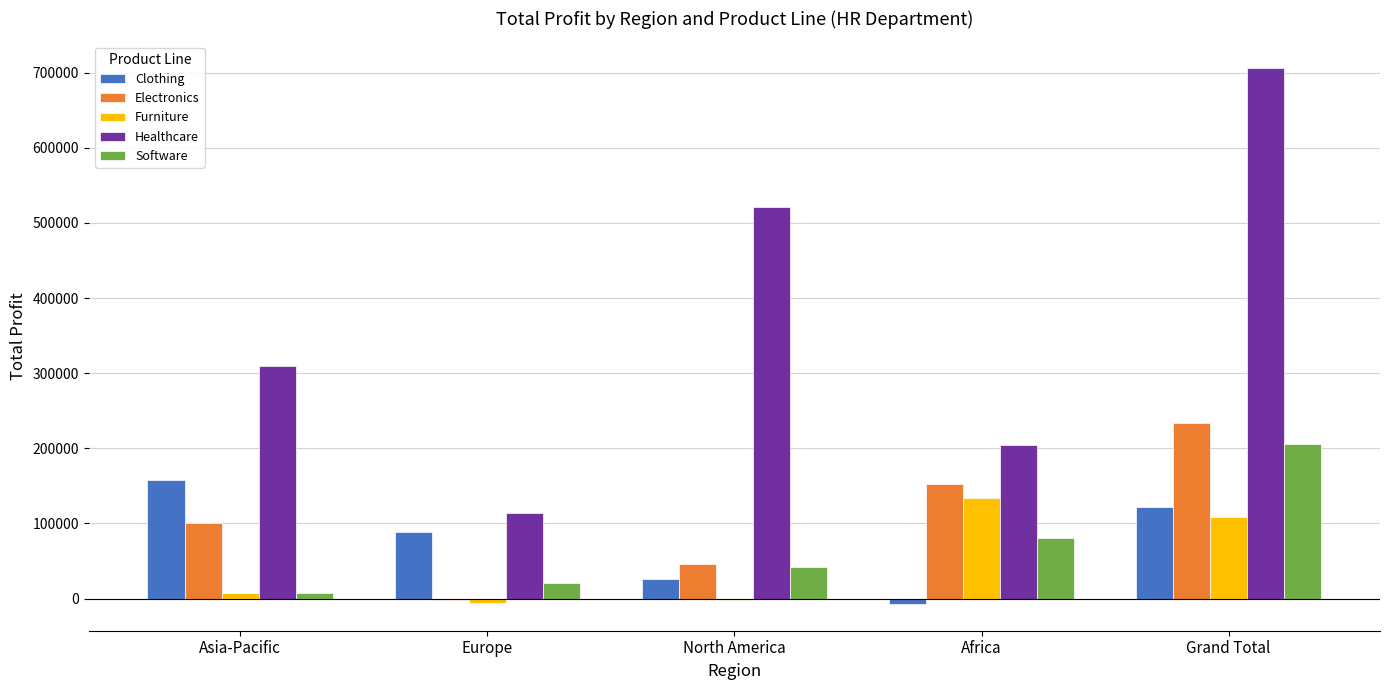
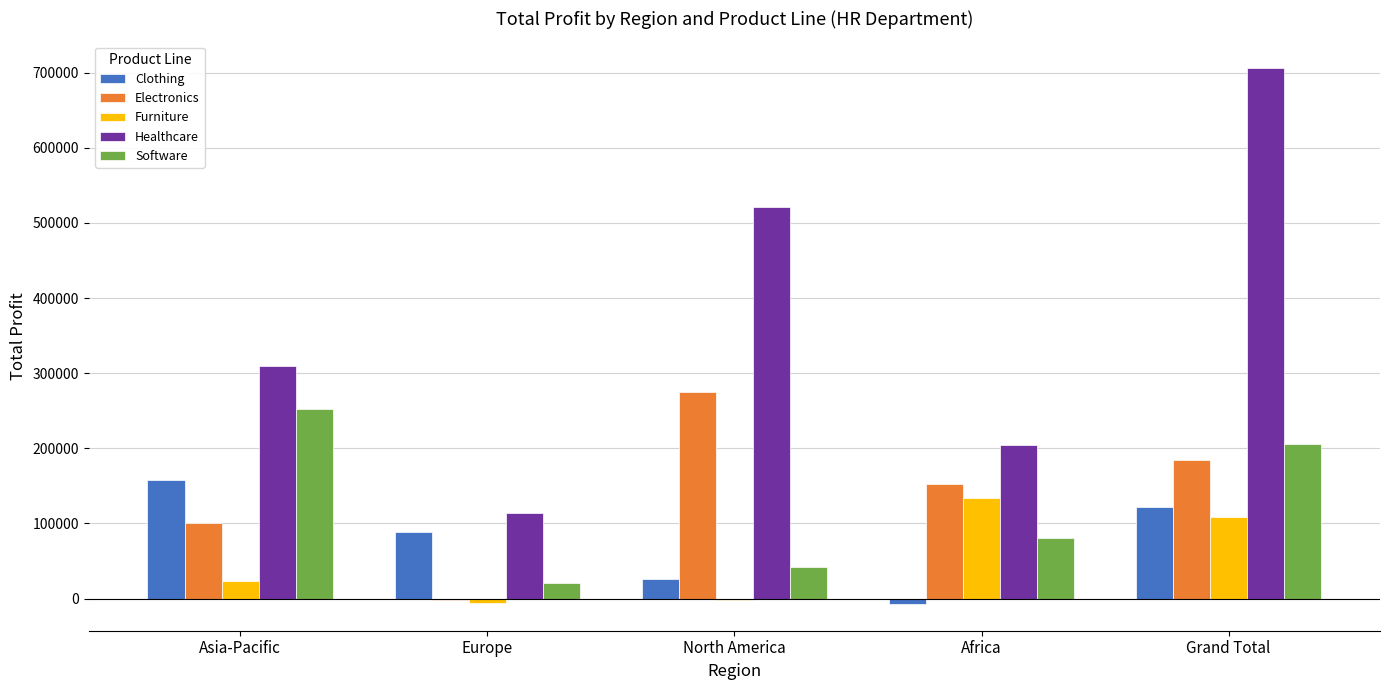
Furniture, Asia-Pacific: 10000 -> 20000
Software, Asia-Pacific: 10000 -> 250000
Electronics, North America: 50000 -> 270000
Electronics, Grand Total: 230000 -> 190000
